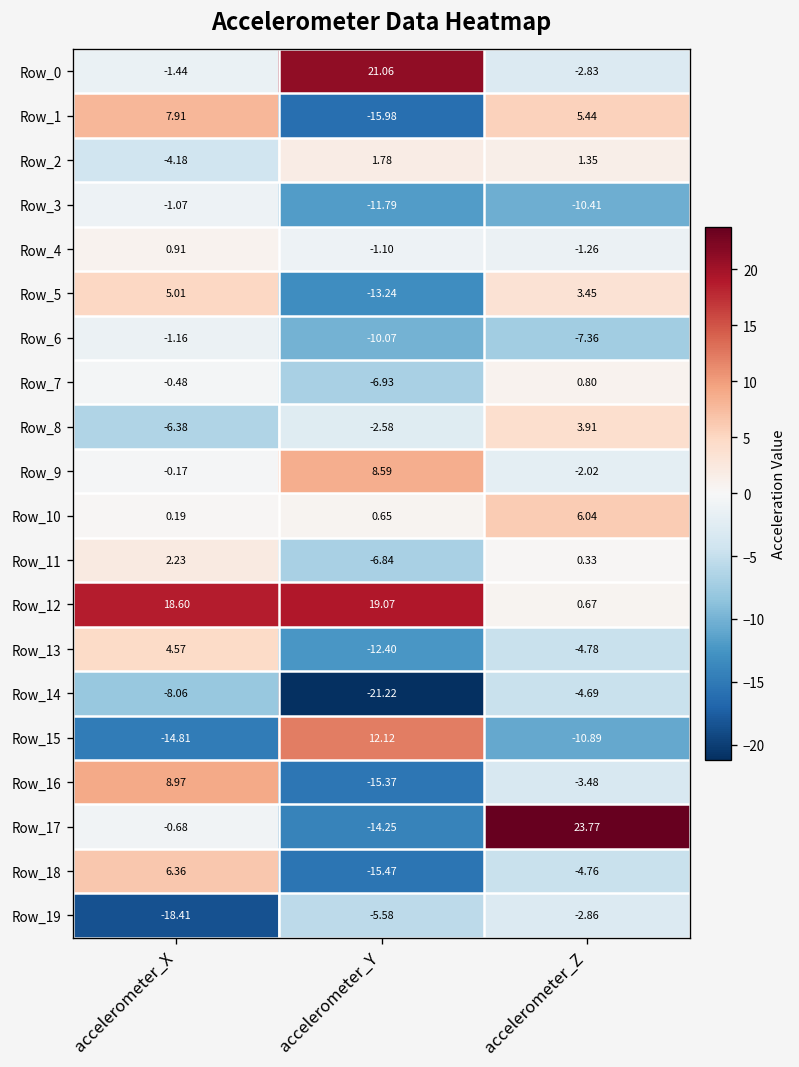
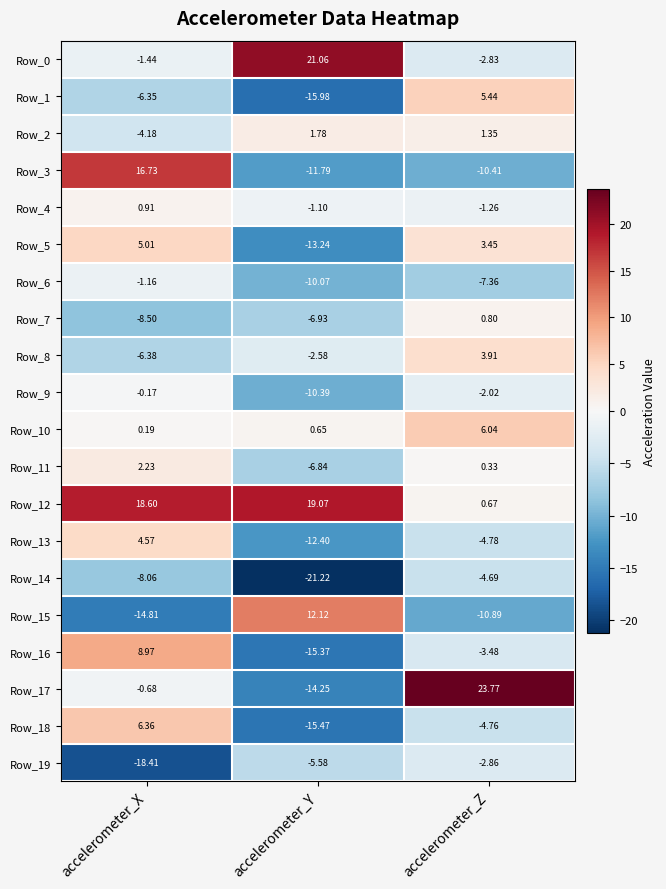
Row_1, accelerometer_X: 7.91 -> -6.35
Row_3, accelerometer_X: -1.07 -> 16.73
Row_7, accelerometer_X: -0.48 -> -8.50
Row_9, accelerometer_Y: 8.59 -> -10.39
